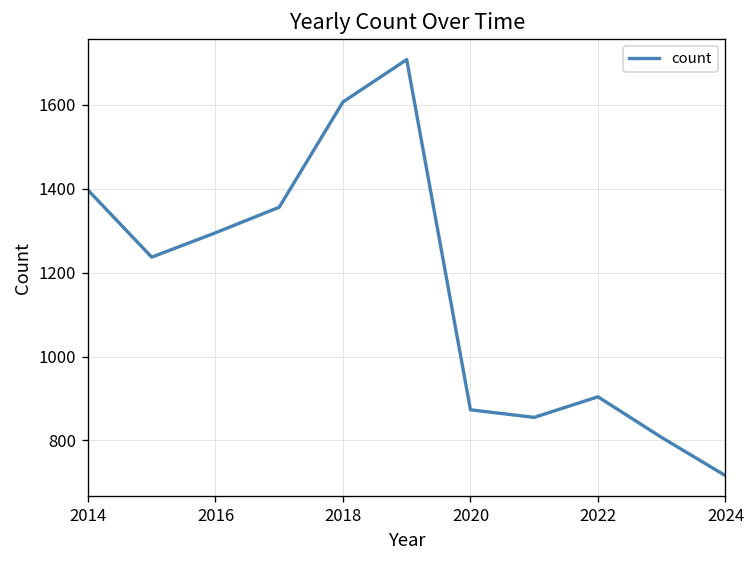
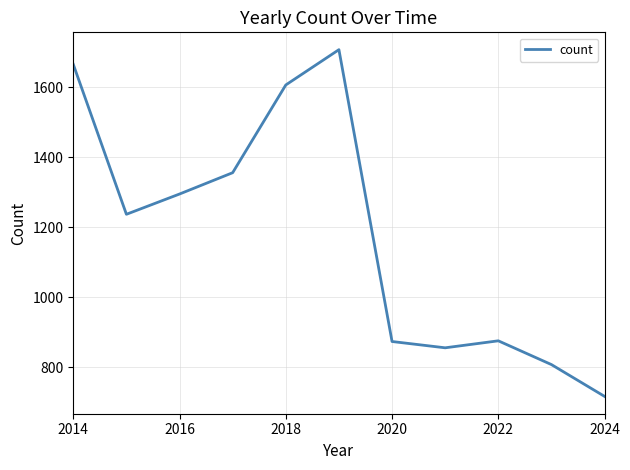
2014: 1400 -> 1670
2022: 900 -> 880
